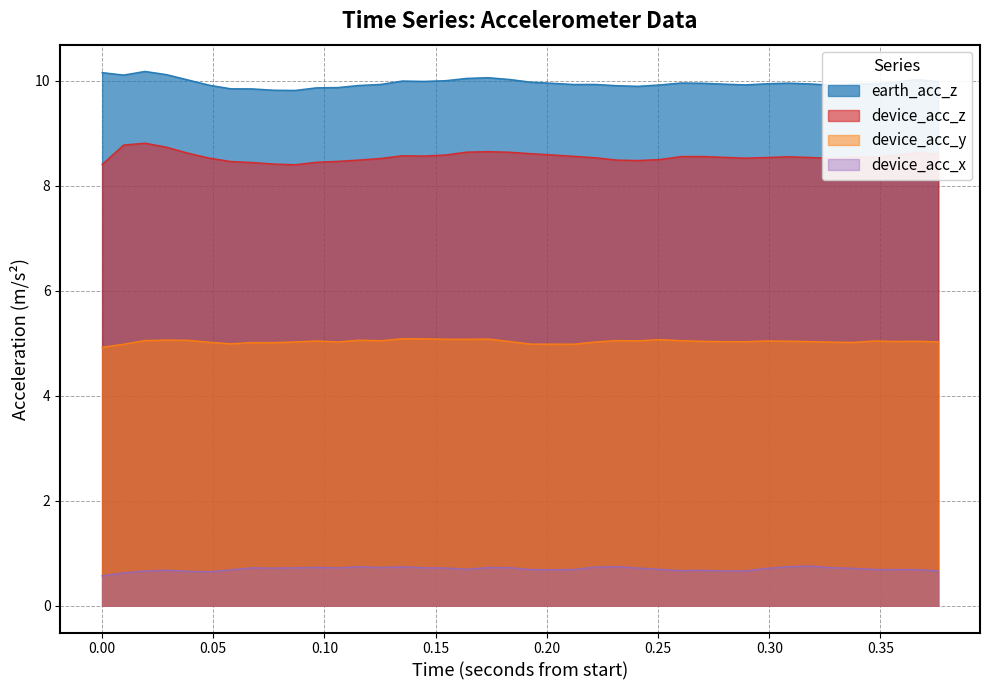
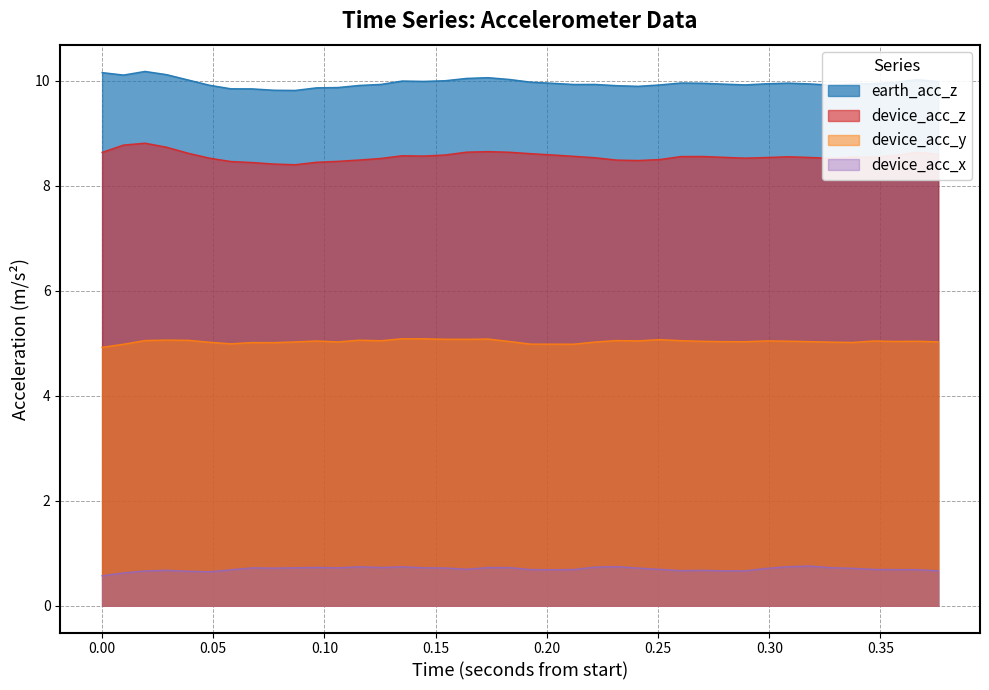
device_acc_z, 0.00: 8.4 -> 8.6
